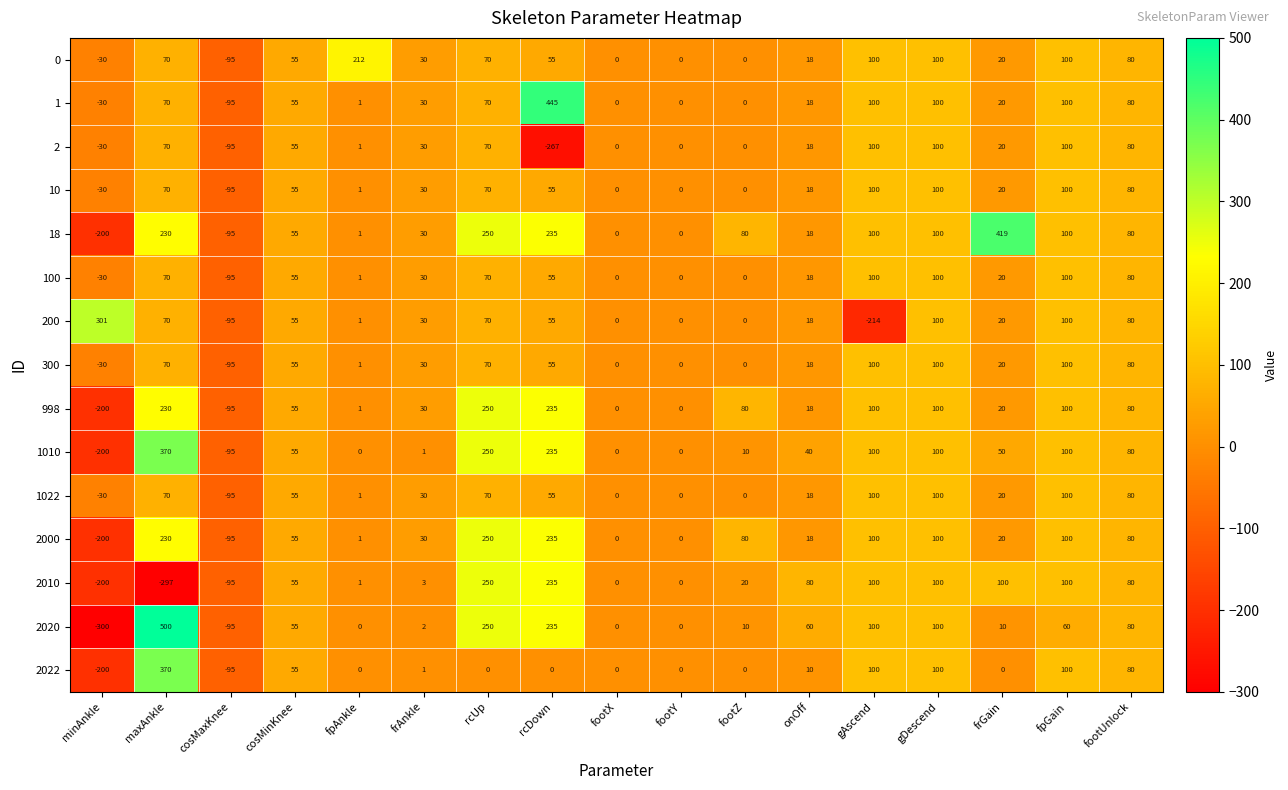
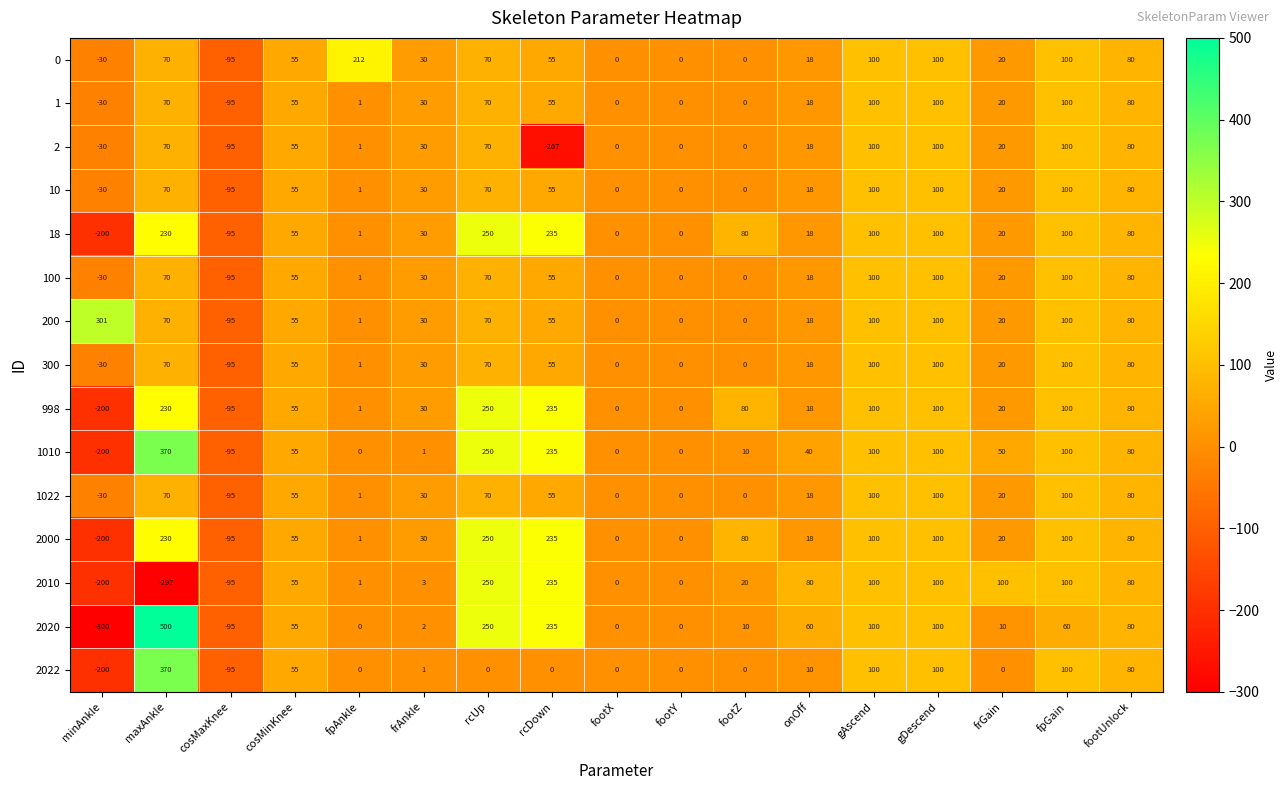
1, rcDown: 445 -> 55
18, frGain: 419 -> 20
200, gAscend: -214 -> 100
